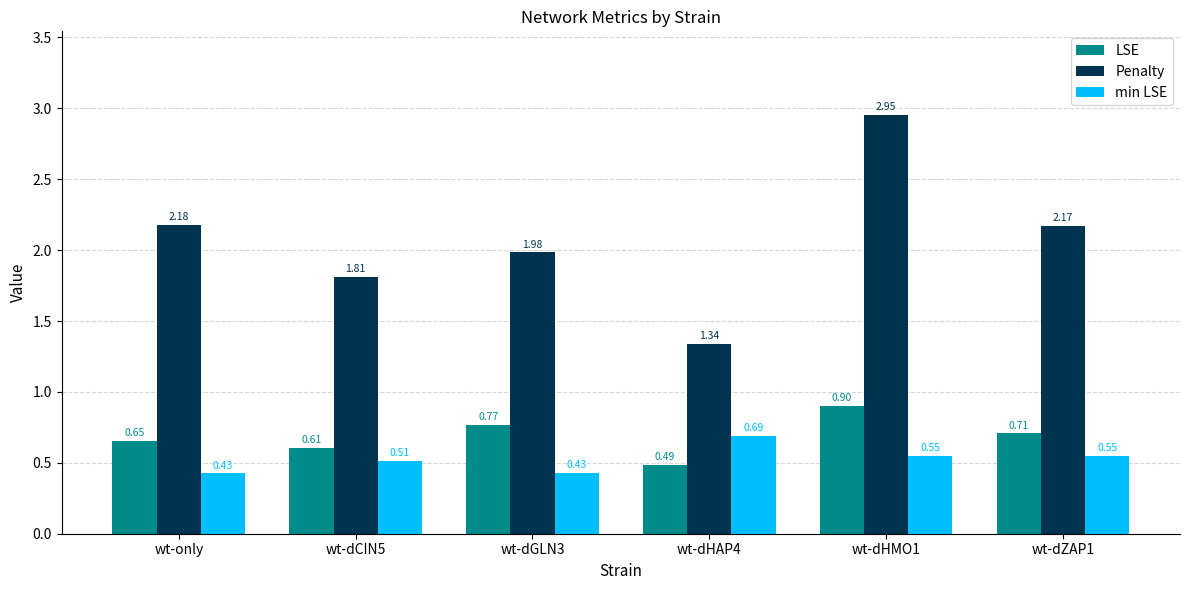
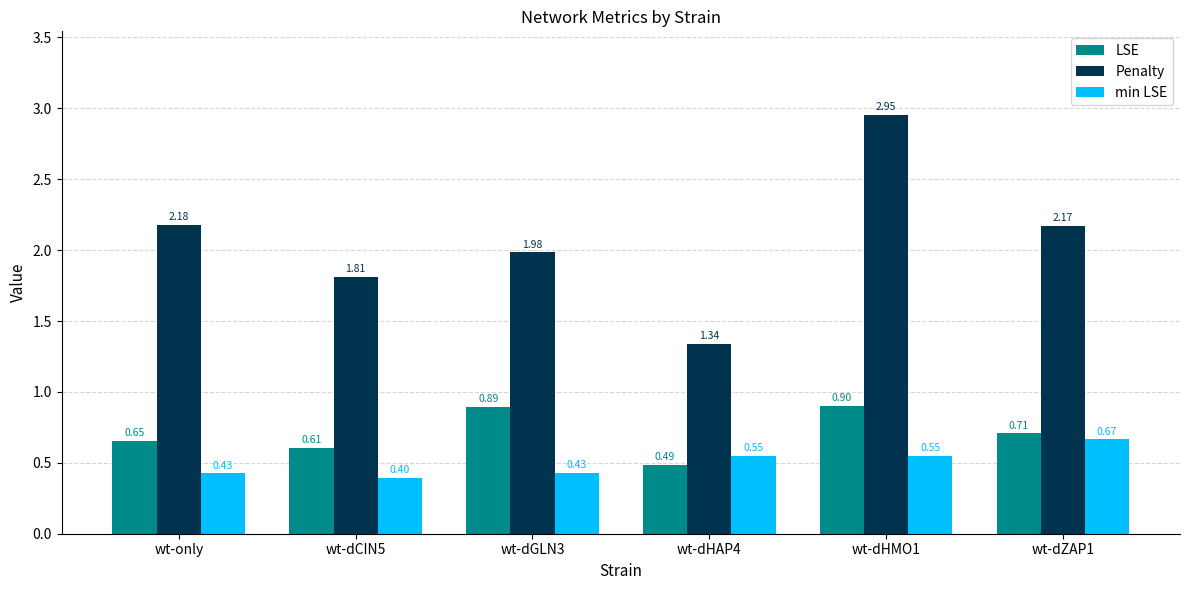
min LSE, wt-dCIN5: 0.51 -> 0.40
LSE, wt-dGLN3: 0.77 -> 0.89
min LSE, wt-dHAP4: 0.69 -> 0.55
min LSE, wt-dZAP1: 0.55 -> 0.67
